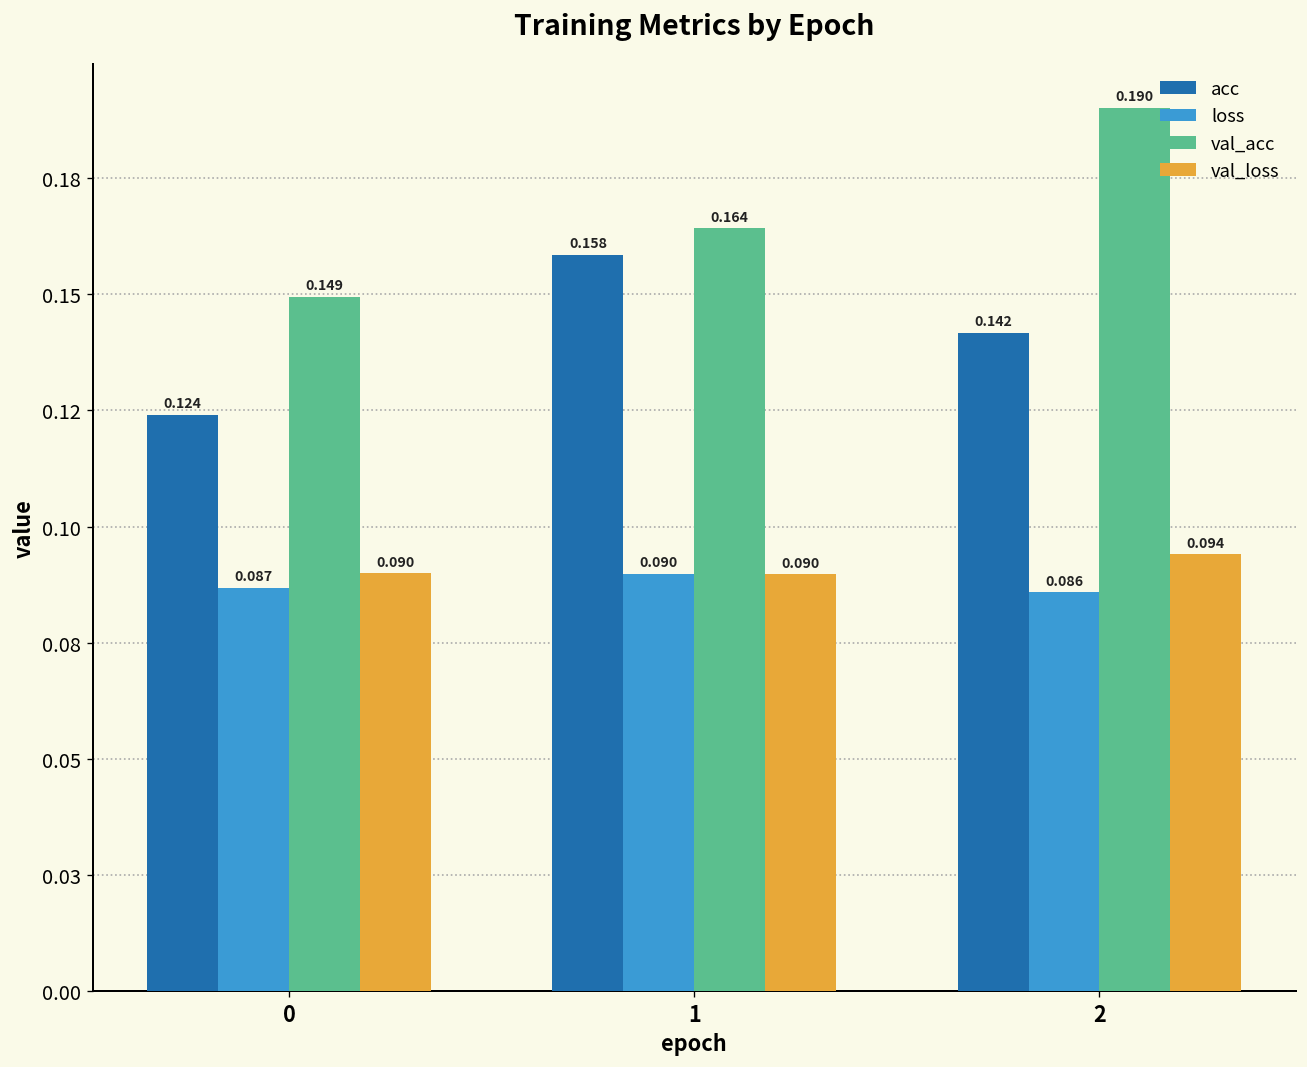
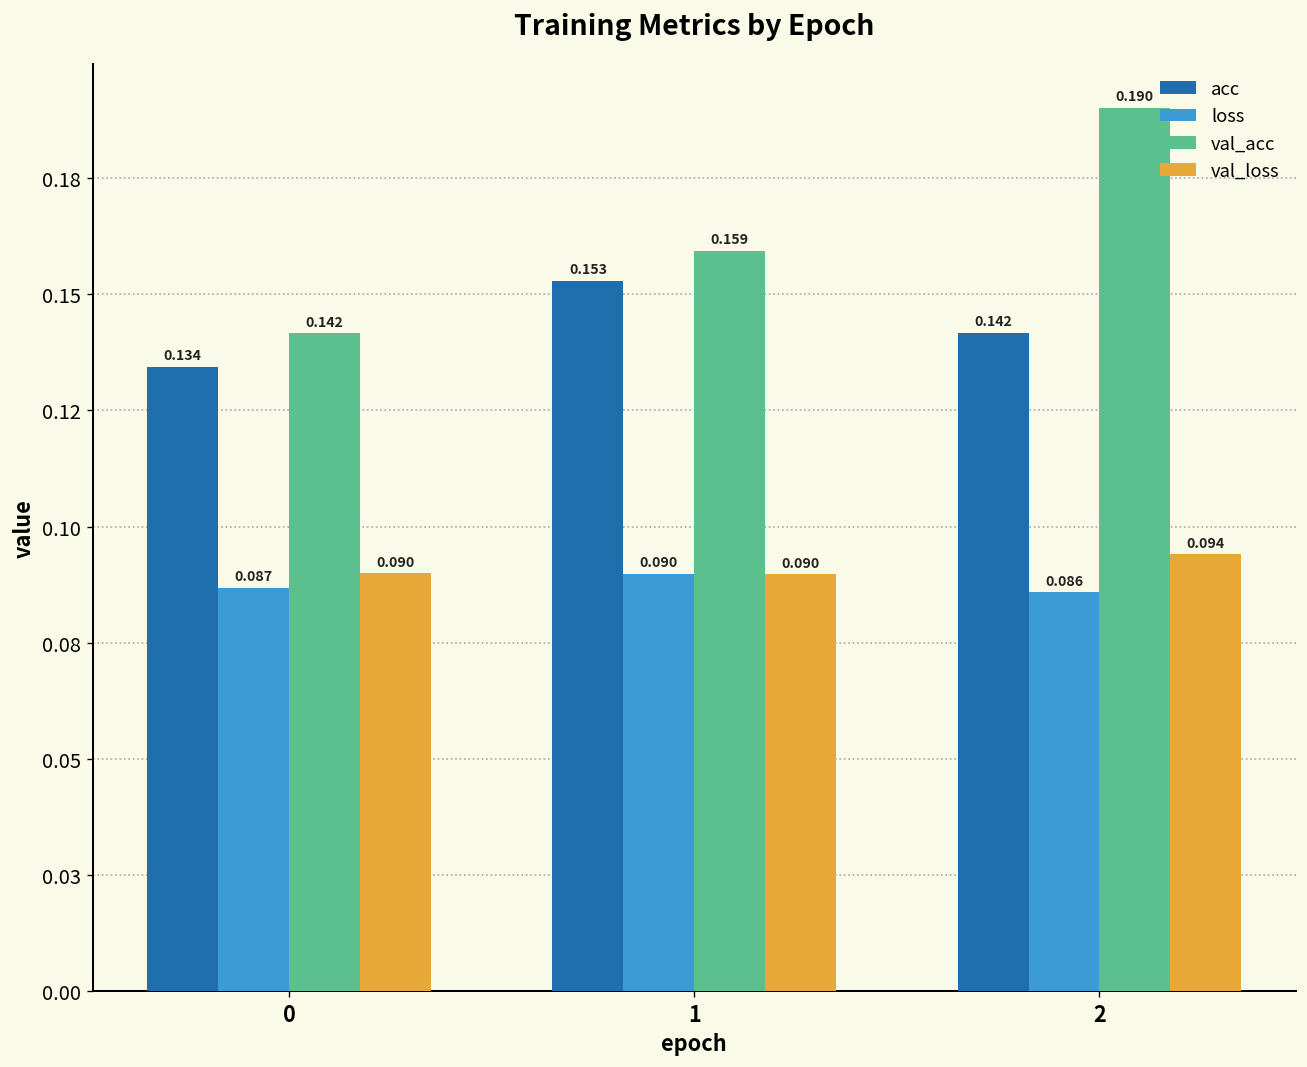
acc, 0: 0.124 -> 0.134
val_acc, 0: 0.149 -> 0.142
acc, 1: 0.158 -> 0.153
val_acc, 1: 0.164 -> 0.159
